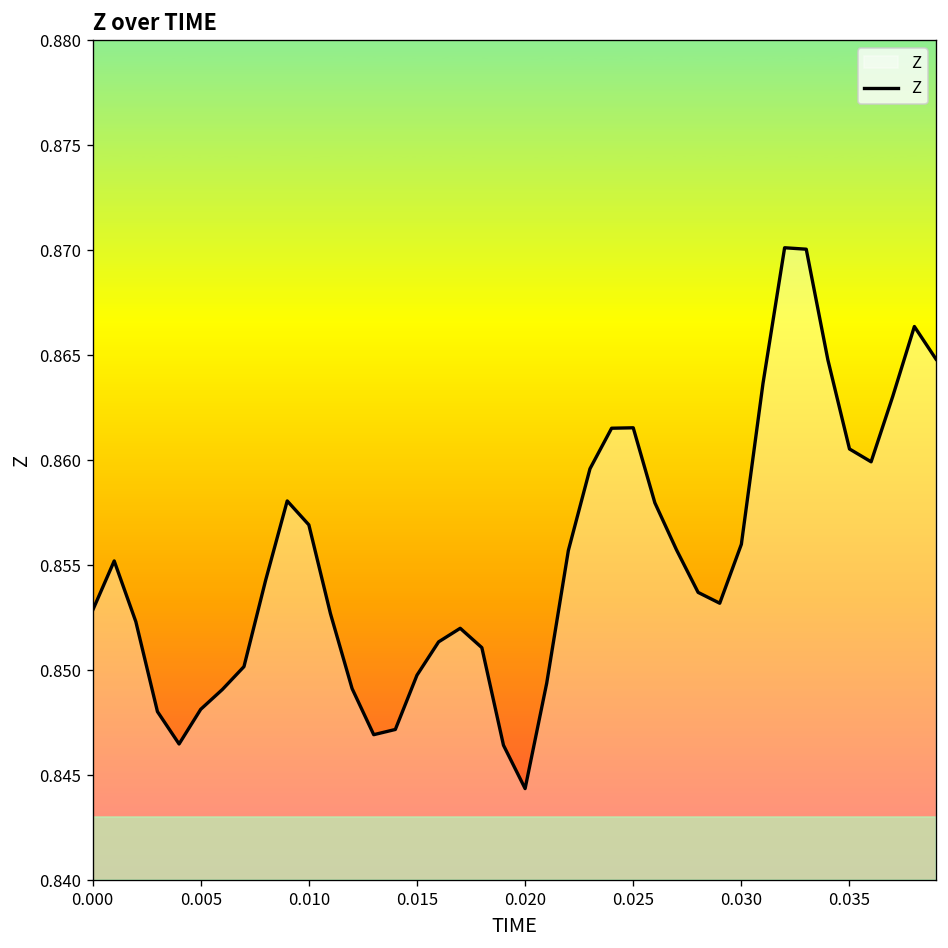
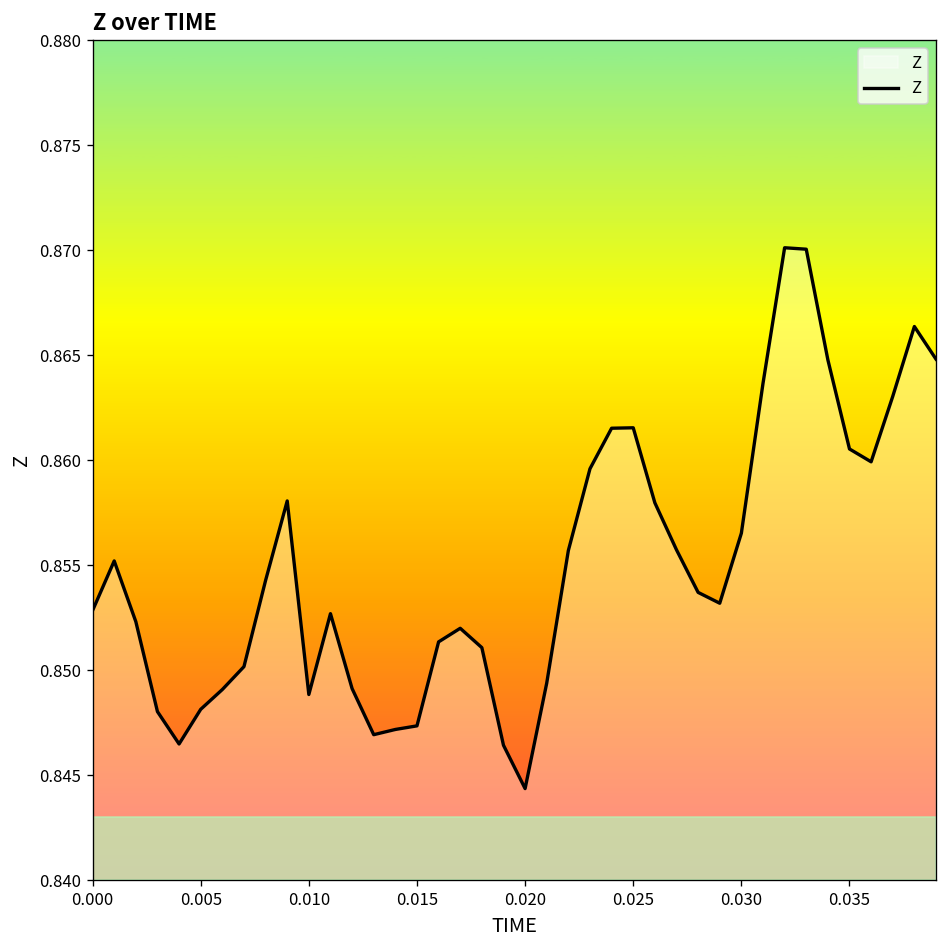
0.010: 0.8569 -> 0.8489
0.015: 0.8498 -> 0.8474
0.030: 0.8560 -> 0.8565
